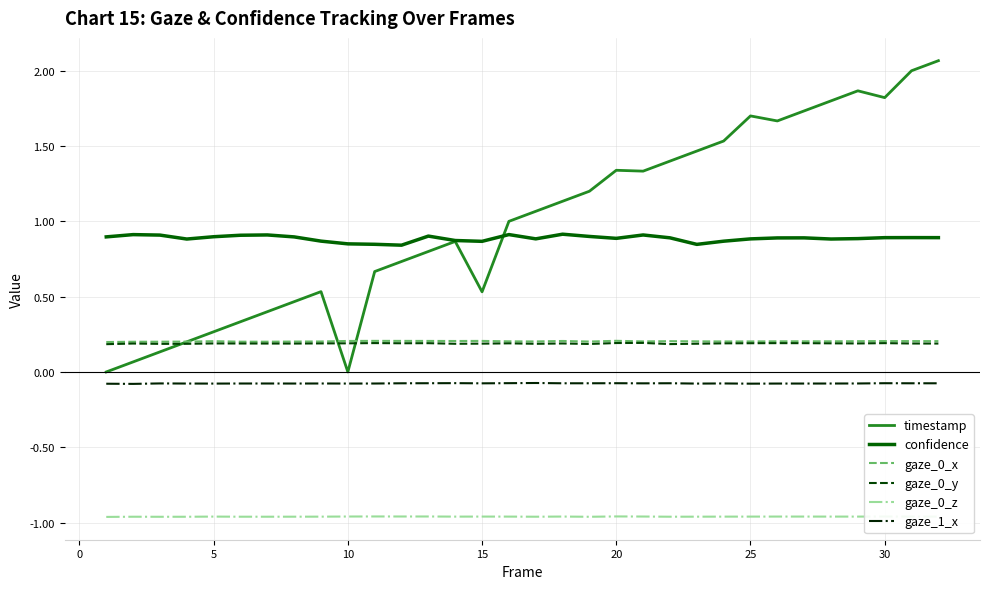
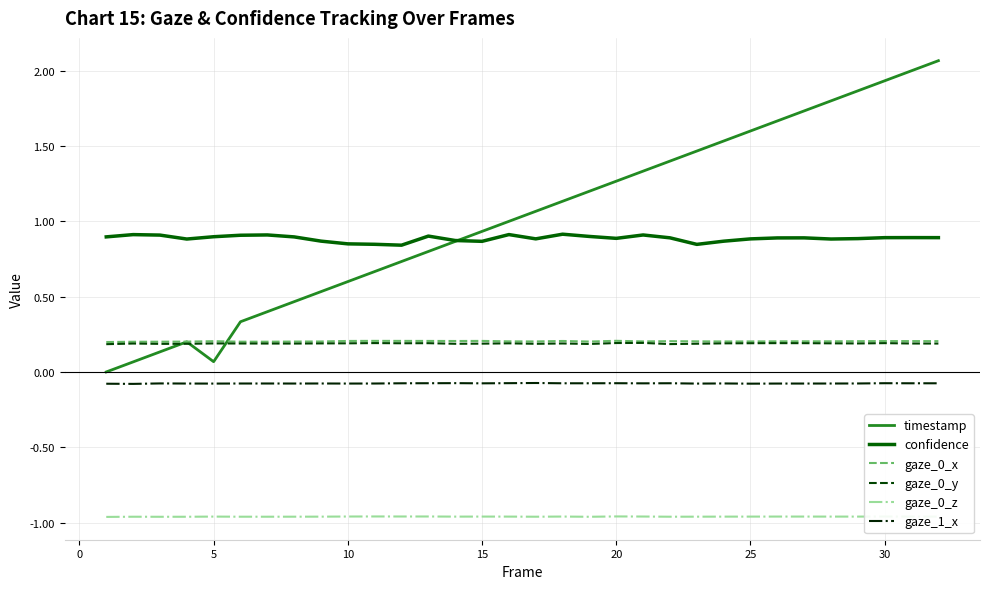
timestamp, 5: 0.27 -> 0.07
timestamp, 10: 0.0 -> 0.6
timestamp, 15: 0.53 -> 0.93
timestamp, 20: 1.34 -> 1.27
timestamp, 25: 1.7 -> 1.6
timestamp, 30: 1.82 -> 1.93
